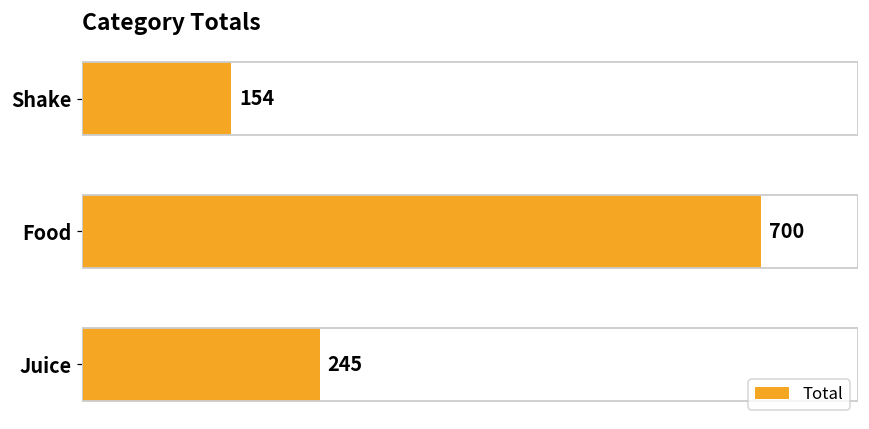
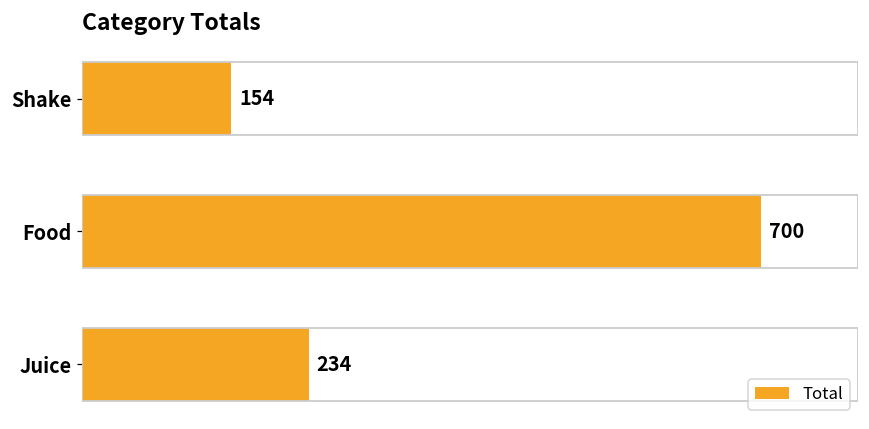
Juice: 245 -> 234
